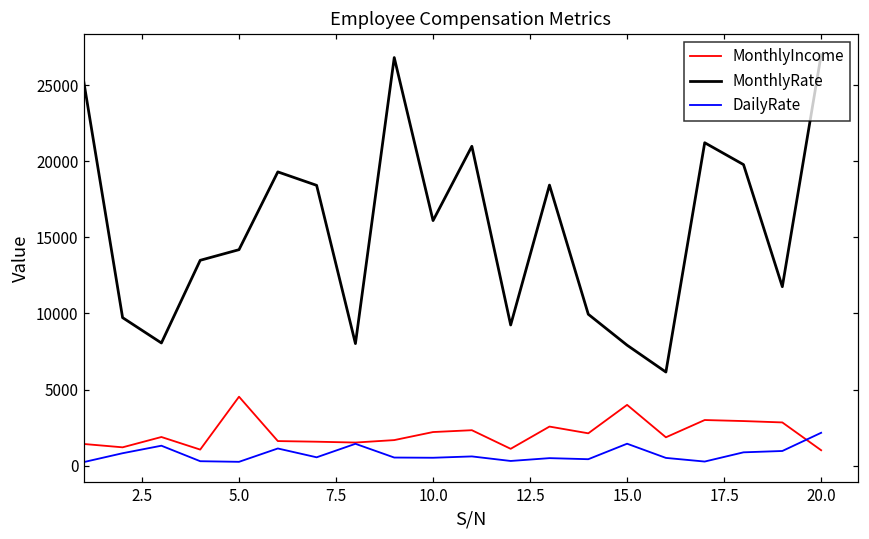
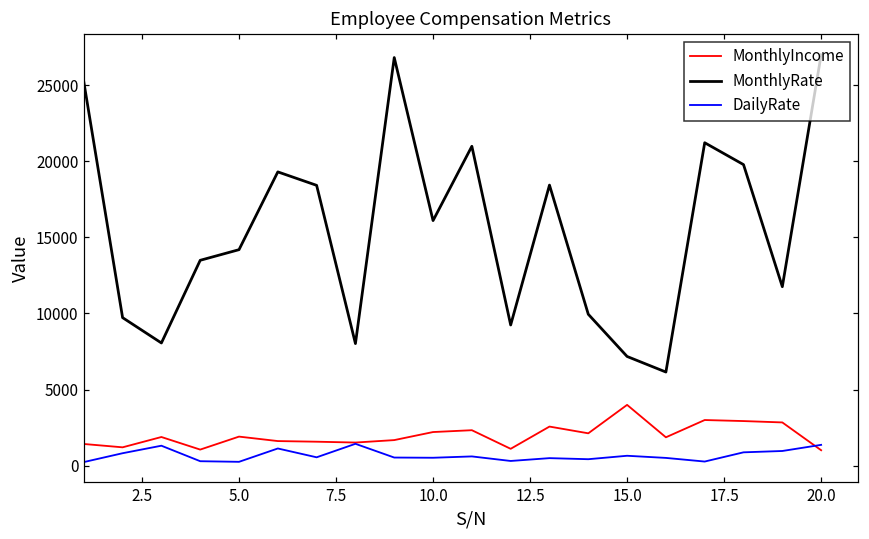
MonthlyIncome, 5.0: 4500 -> 1900
MonthlyRate, 15.0: 7900 -> 7200
DailyRate, 15.0: 1400 -> 600
DailyRate, 20.0: 2200 -> 1400
